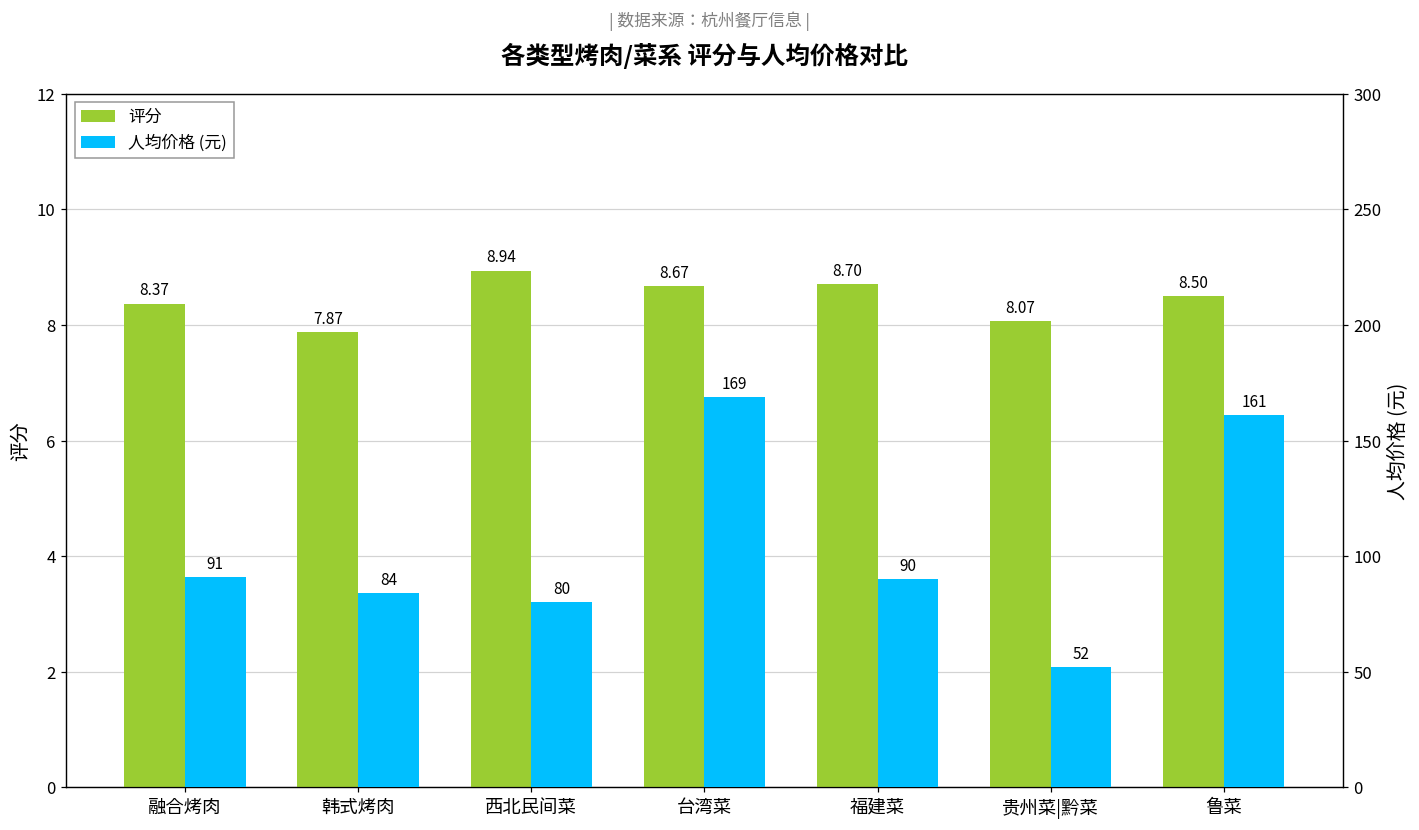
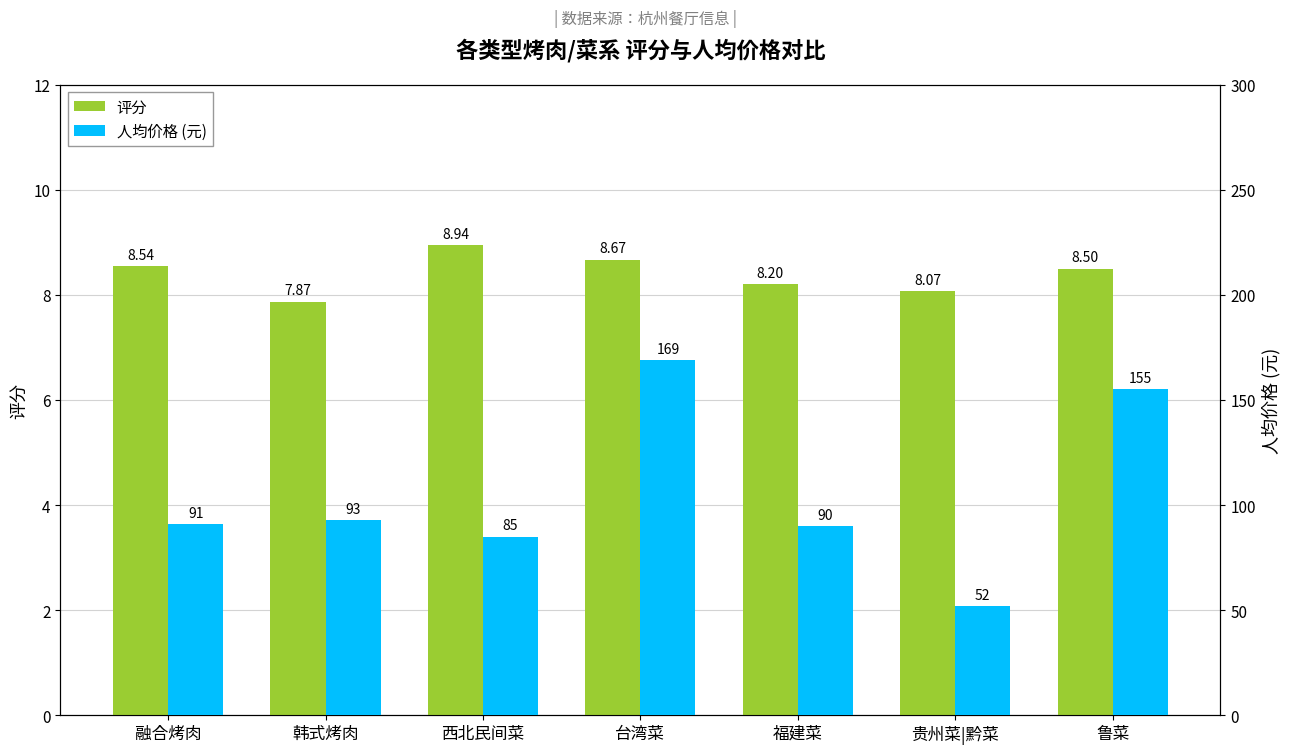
评分, 融合烤肉: 8.37 -> 8.54
评分, 福建菜: 8.70 -> 8.20
人均价格 (元), 韩式烤肉: 84 -> 93
人均价格 (元), 西北民间菜: 80 -> 85
人均价格 (元), 鲁菜: 161 -> 155
